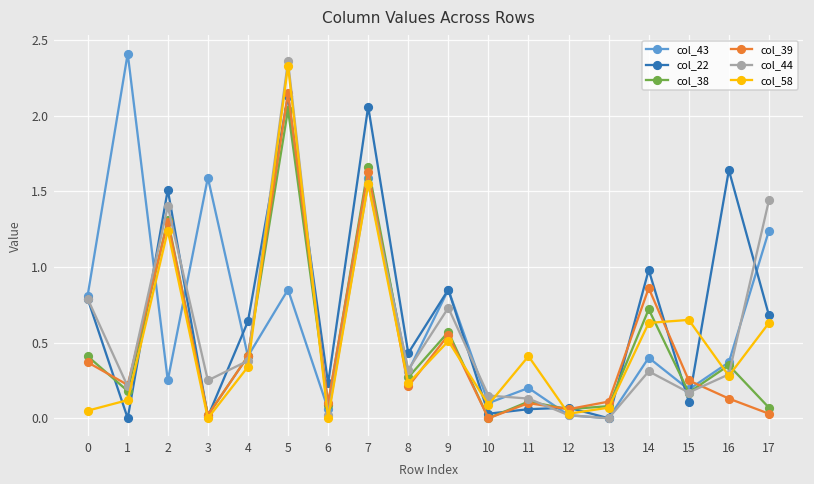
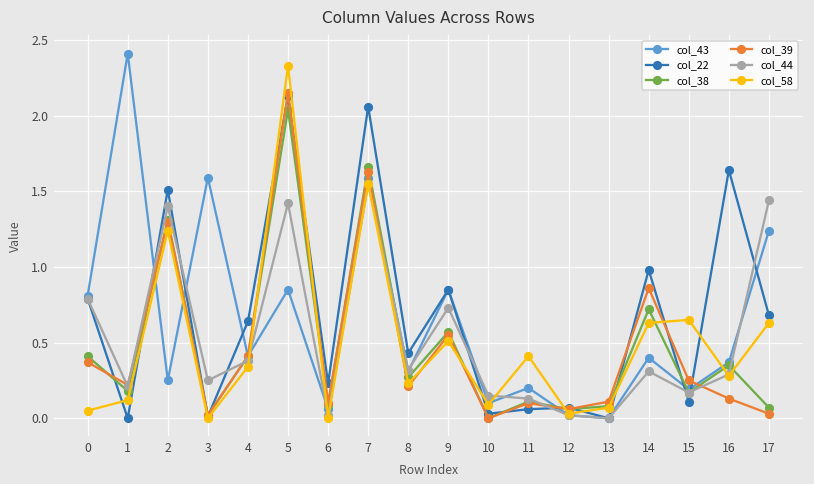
col_44, 5: 2.36 -> 1.42
